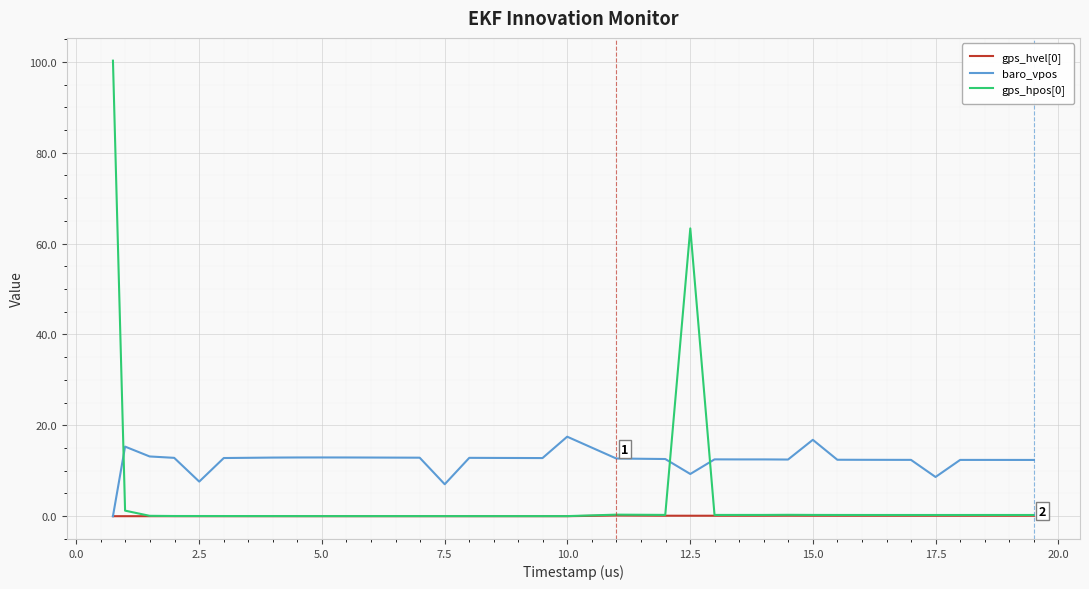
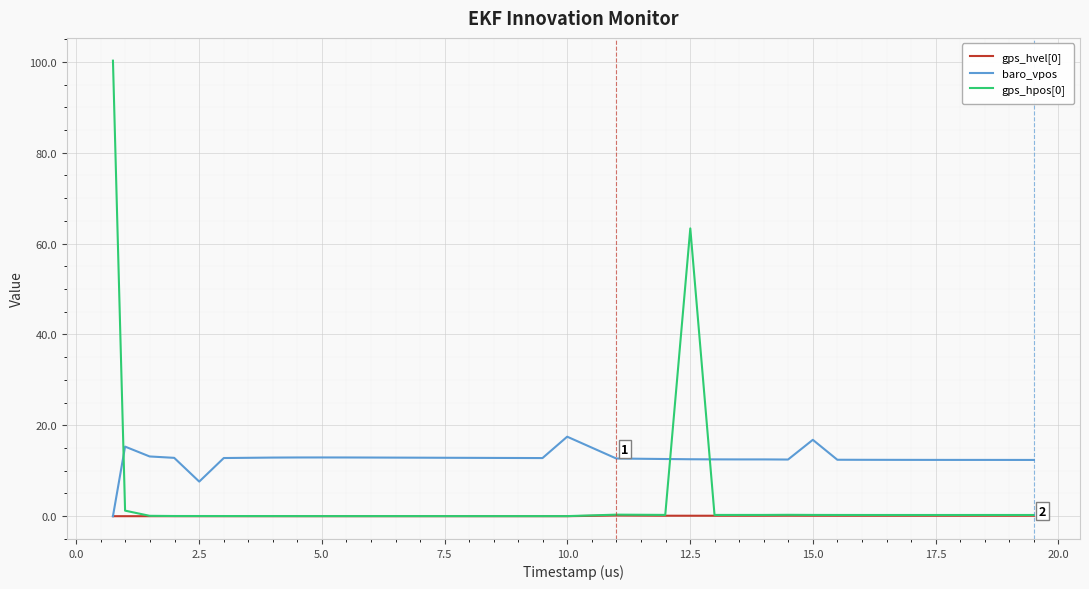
baro_vpos, 7.5: 7 -> 13
baro_vpos, 12.5: 9 -> 13
baro_vpos, 17.5: 9 -> 12
